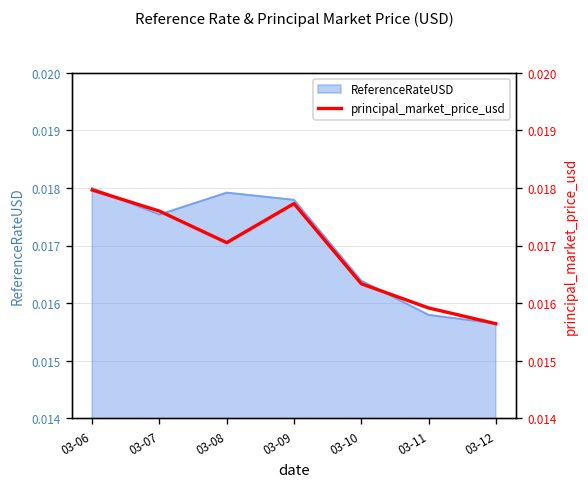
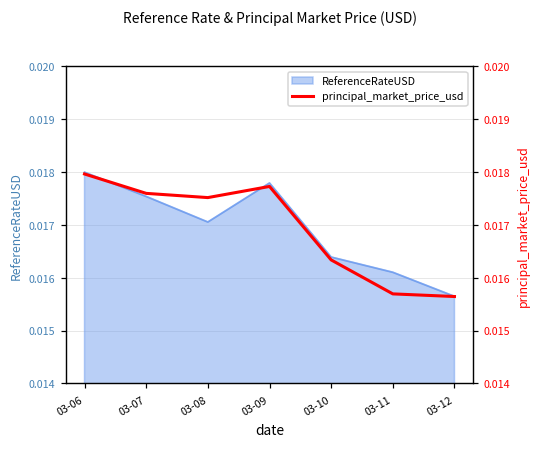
ReferenceRateUSD, 03-08: 0.0179 -> 0.0171
ReferenceRateUSD, 03-11: 0.0158 -> 0.0161
principal_market_price_usd, 03-08: 0.0171 -> 0.0175
principal_market_price_usd, 03-11: 0.0159 -> 0.0157
